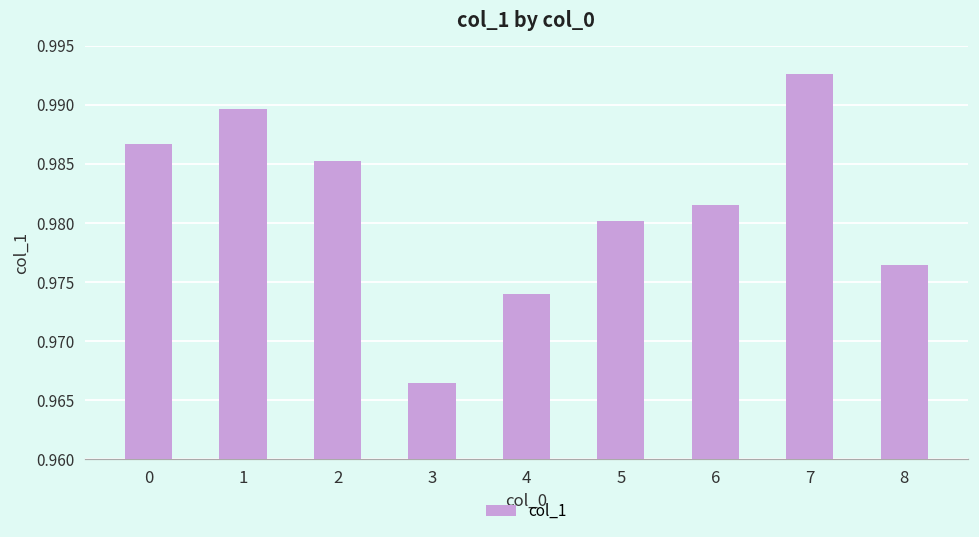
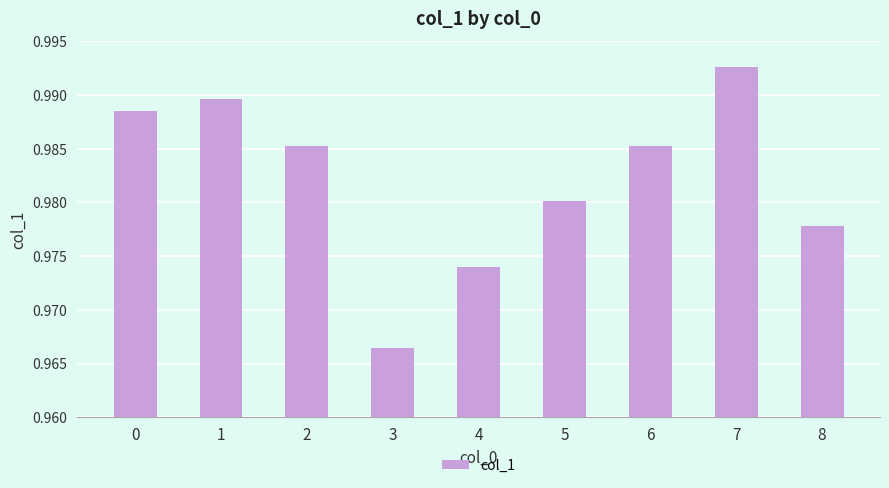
0: 0.9867 -> 0.9885
6: 0.9815 -> 0.9852
8: 0.9764 -> 0.9778
